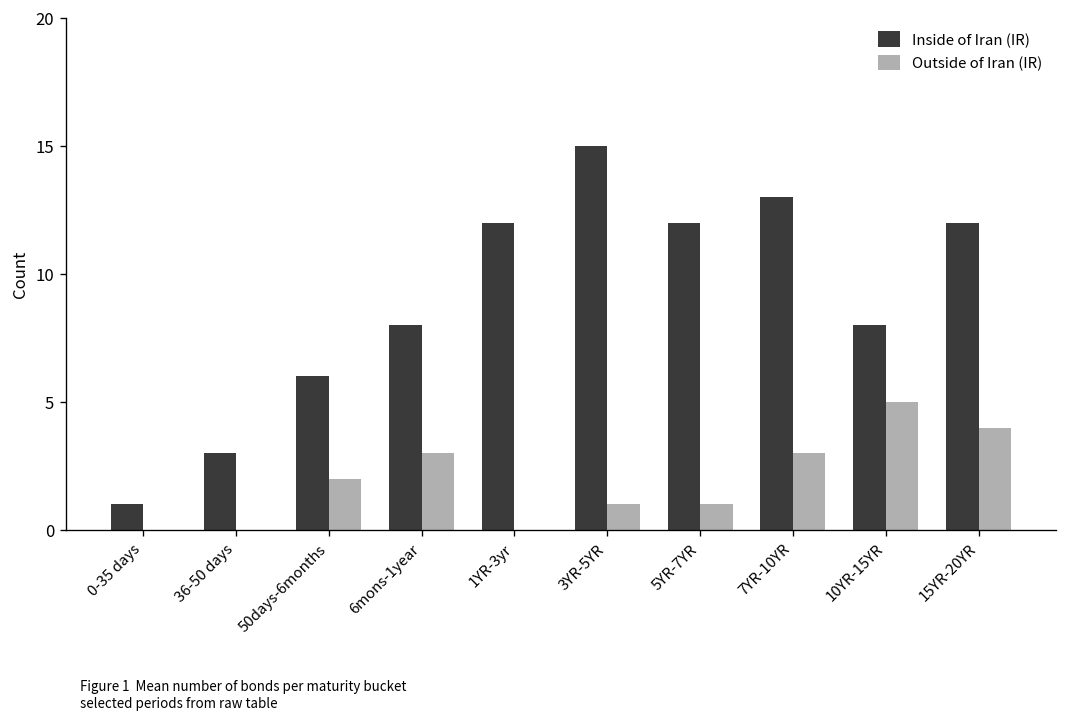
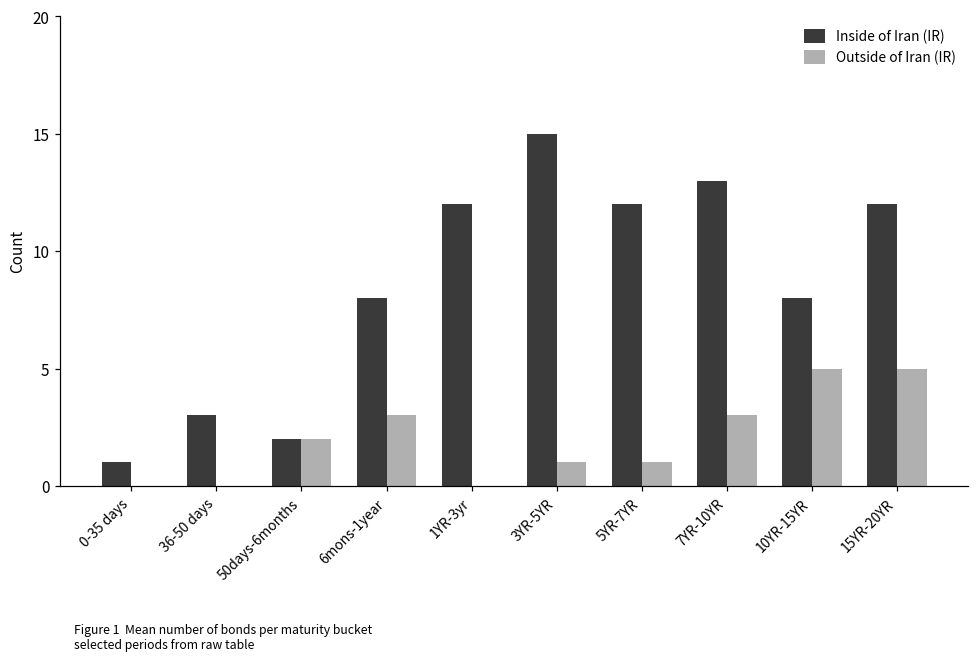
Inside of Iran (IR), 50days-6months: 6 -> 2
Outside of Iran (IR), 15YR-20YR: 4 -> 5
